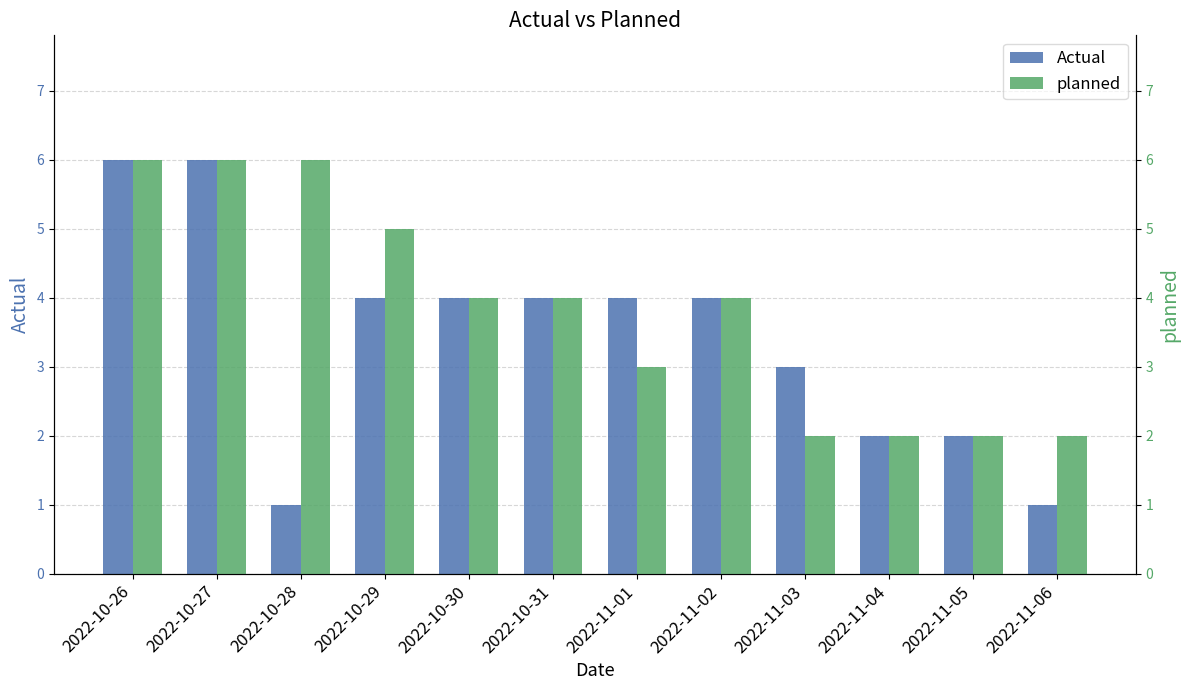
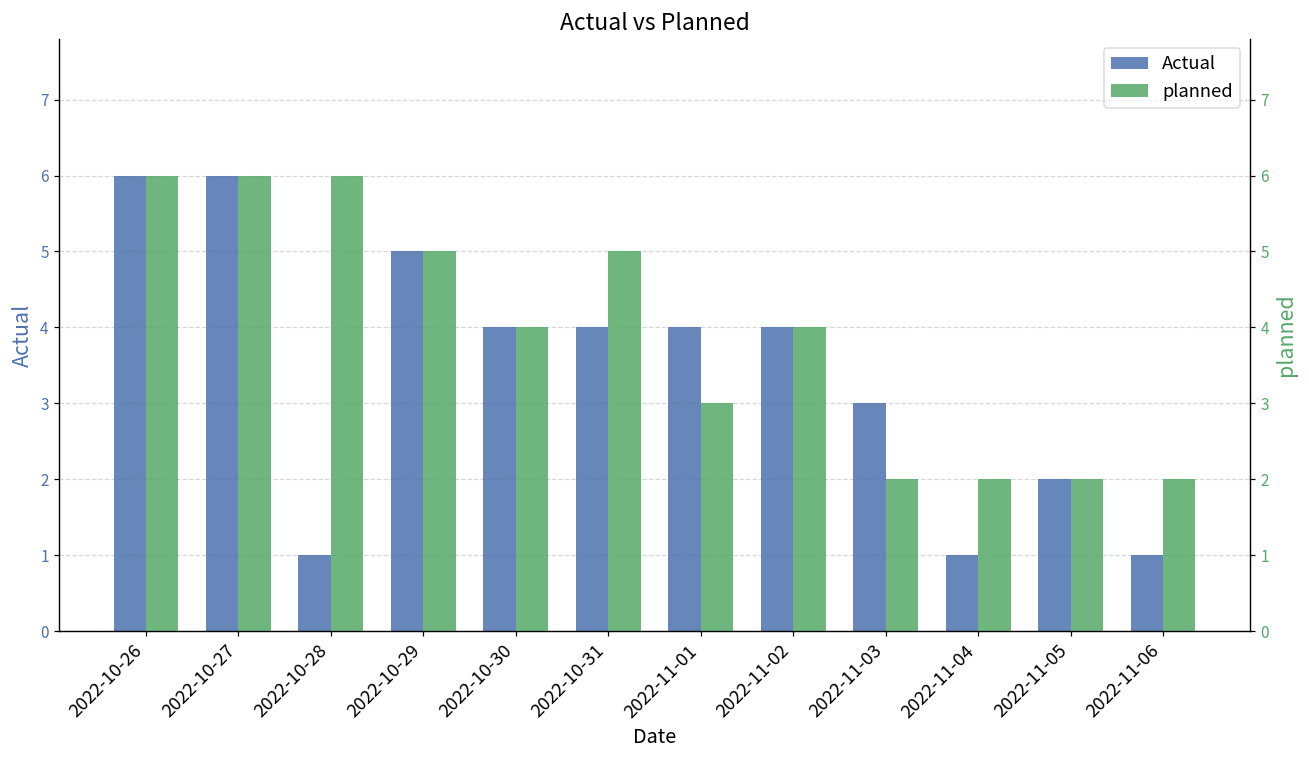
Actual, 2022-10-29: 4 -> 5
Actual, 2022-11-04: 2 -> 1
planned, 2022-10-31: 4 -> 5
